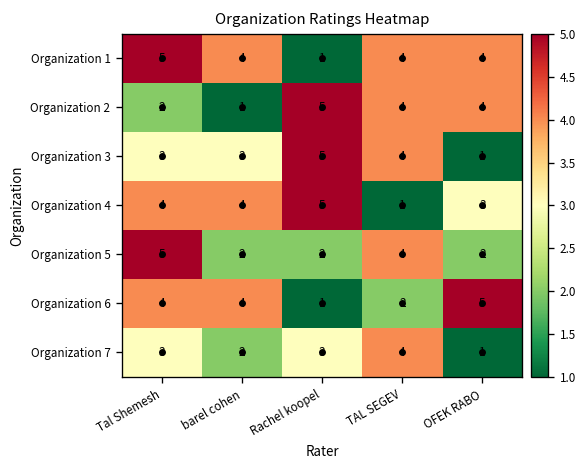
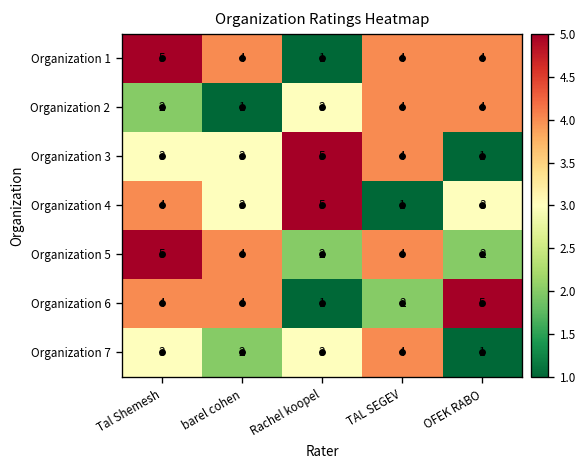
Organization 2, Rachel koopel: 5 -> 3
Organization 4, barel cohen: 4 -> 3
Organization 5, barel cohen: 2 -> 4
